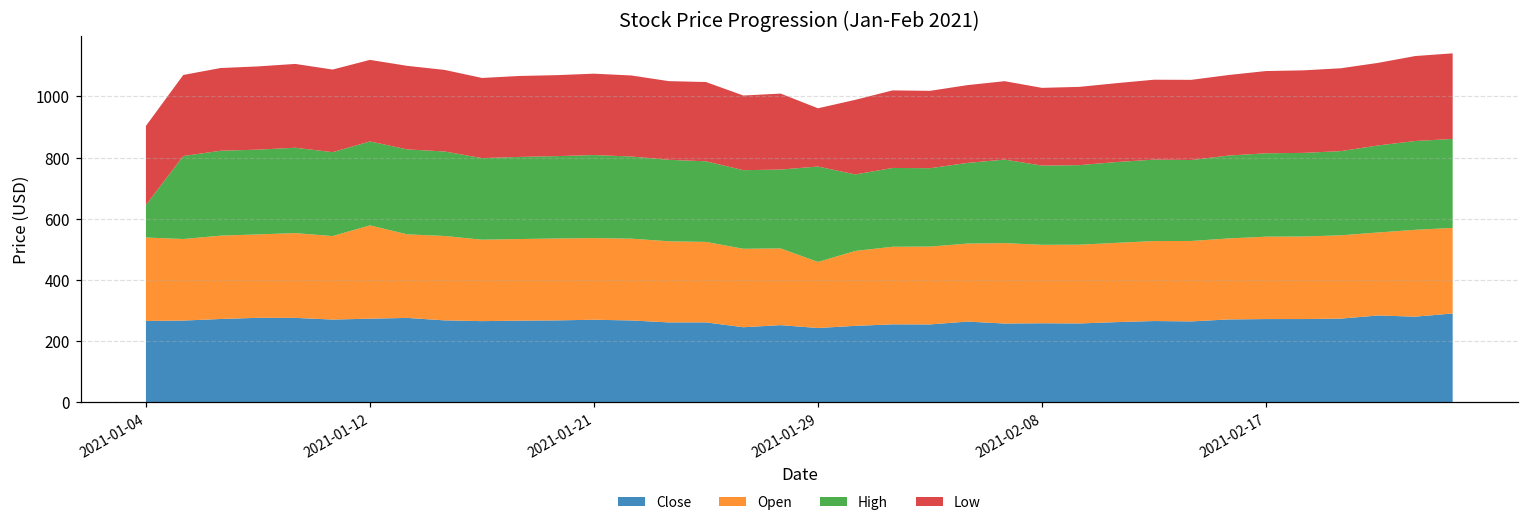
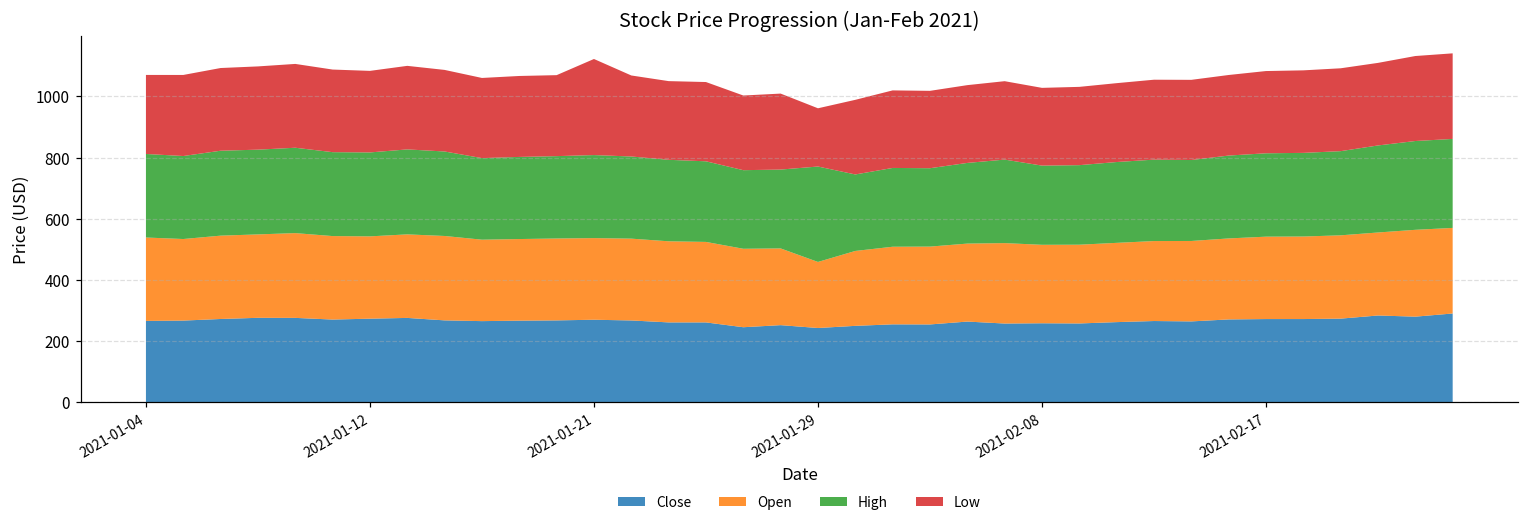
High, 2021-01-04: 110 -> 270
Open, 2021-01-12: 310 -> 270
Low, 2021-01-21: 270 -> 310
